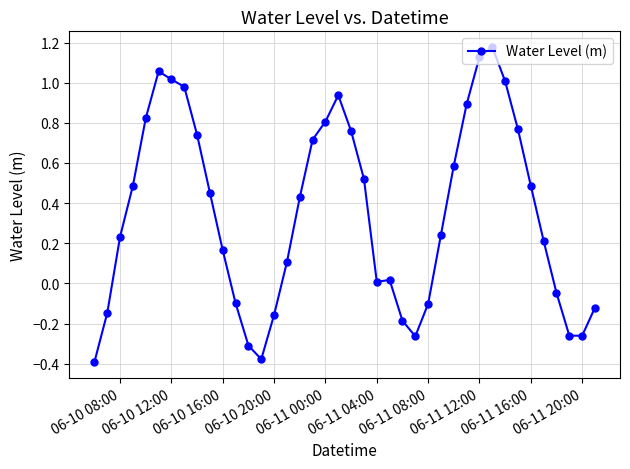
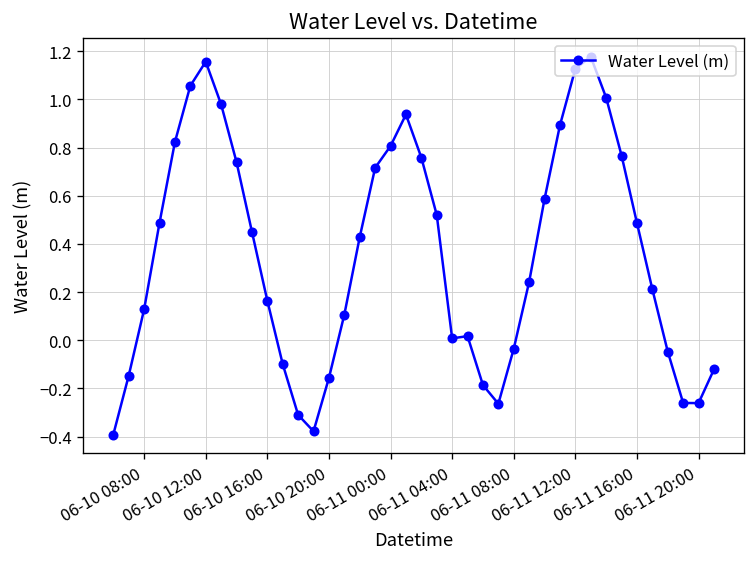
06-10 08:00: 0.23 -> 0.13
06-10 12:00: 1.02 -> 1.16
06-11 08:00: -0.10 -> -0.04
